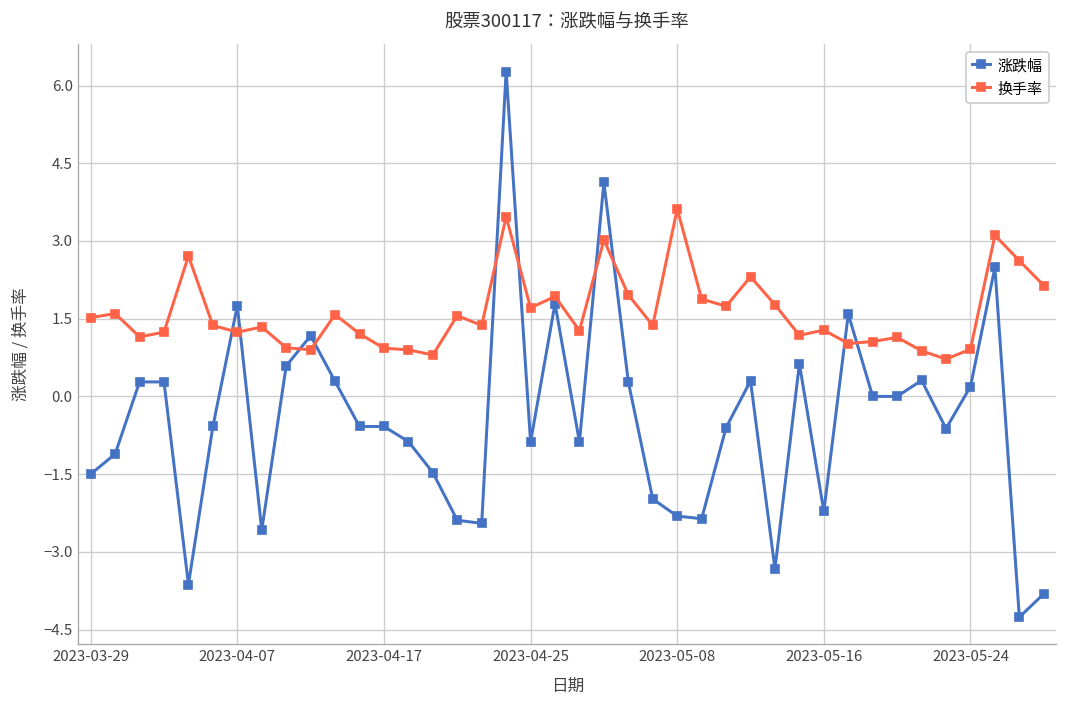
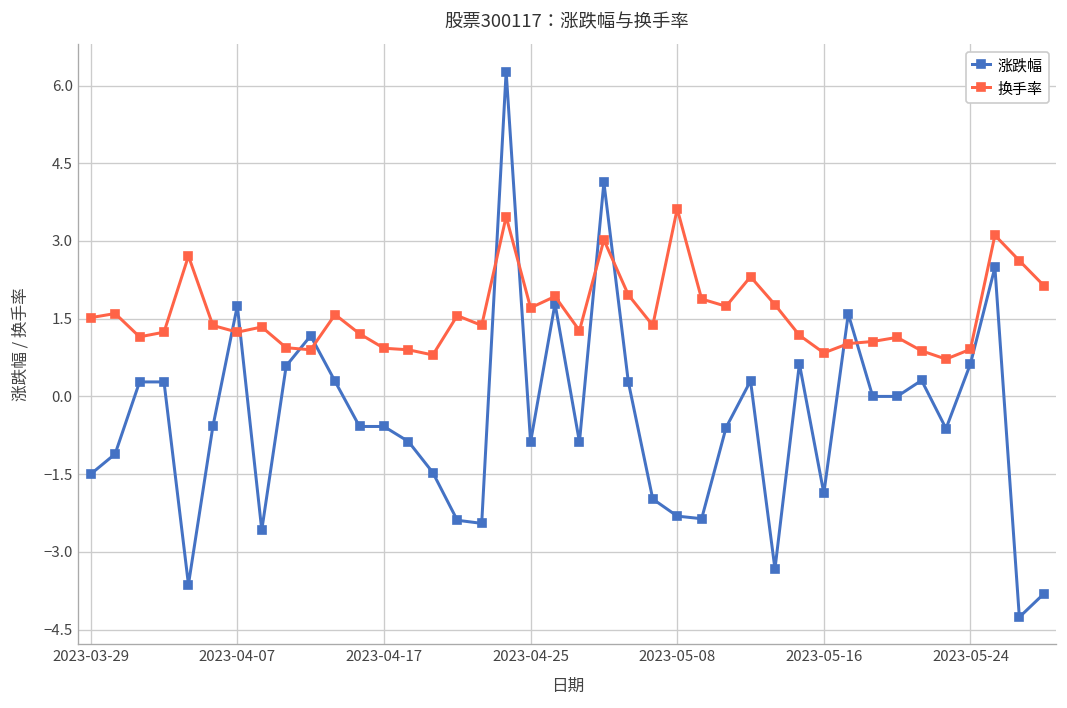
涨跌幅, 2023-05-16: -2.2 -> -1.9
换手率, 2023-05-16: 1.3 -> 0.8
涨跌幅, 2023-05-24: 0.2 -> 0.6
